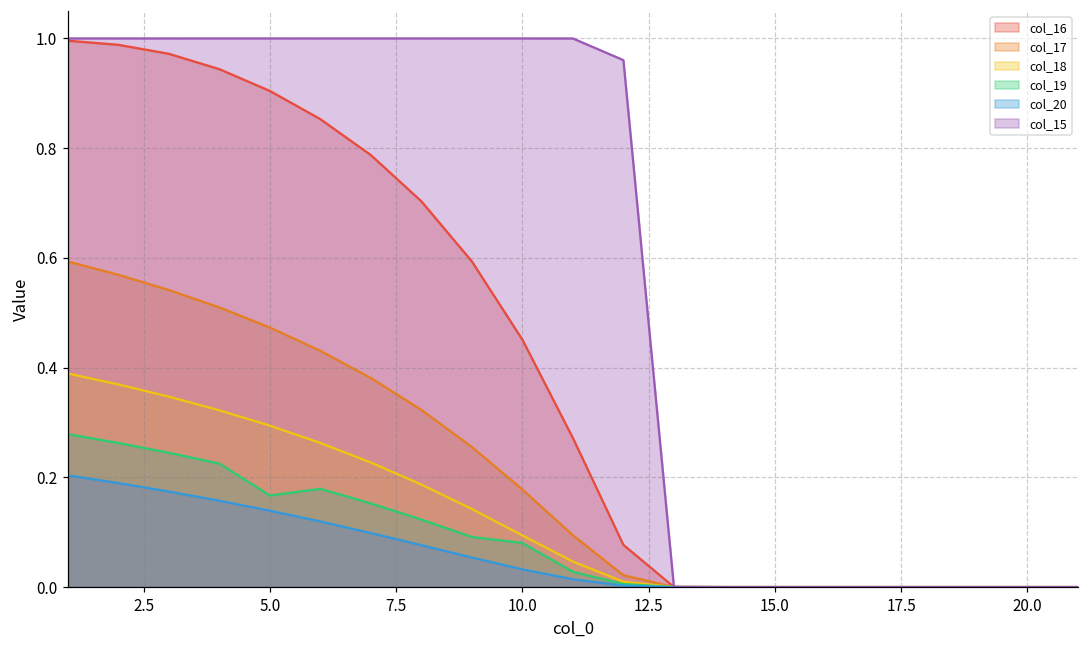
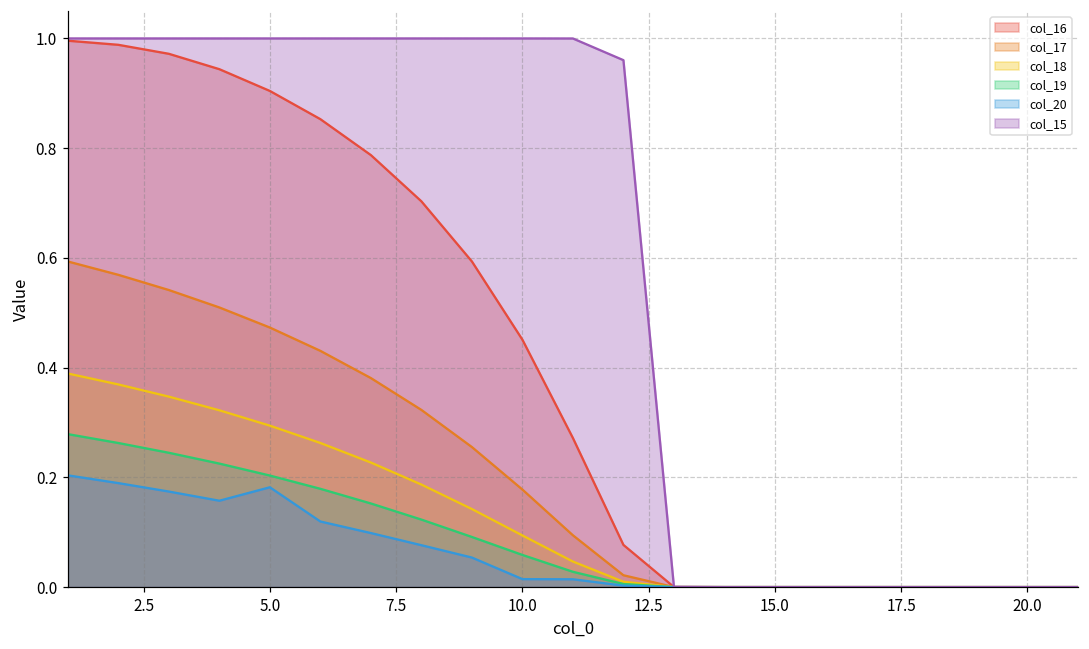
col_19, 5.0: 0.17 -> 0.20
col_20, 5.0: 0.14 -> 0.18
col_19, 10.0: 0.08 -> 0.06
col_20, 10.0: 0.03 -> 0.01
